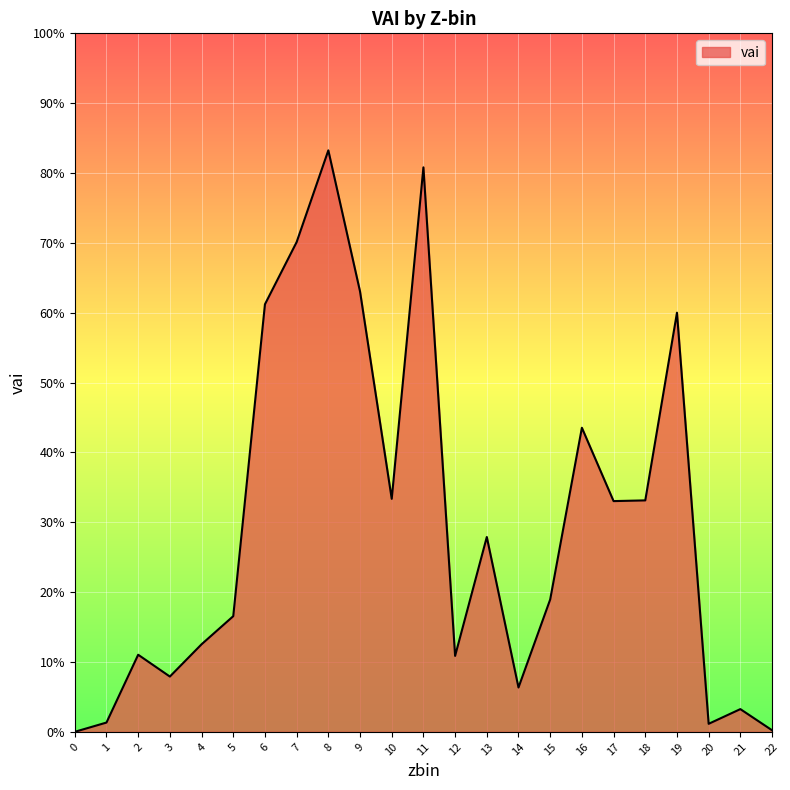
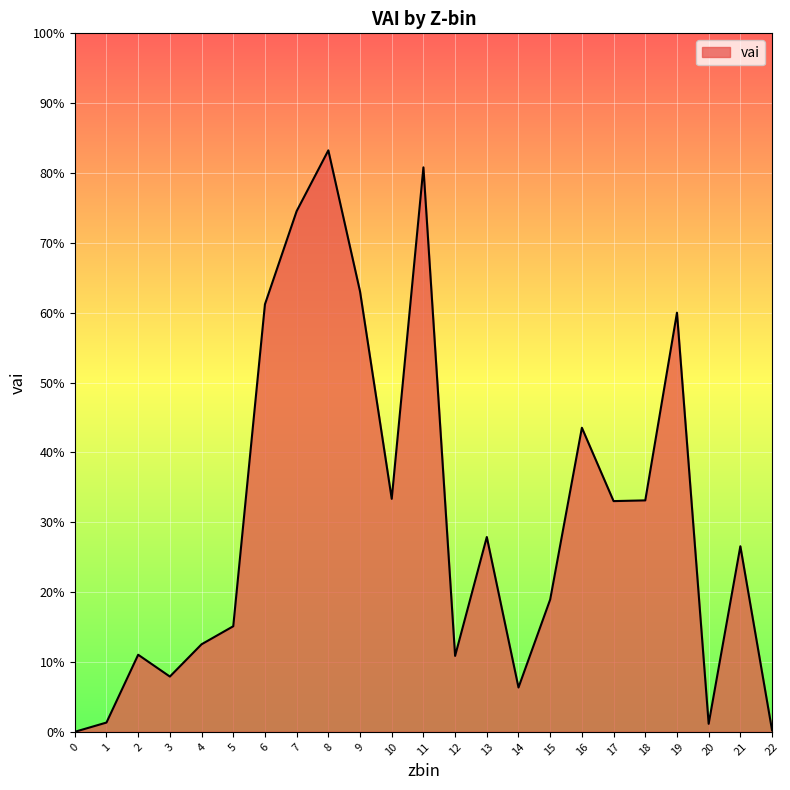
5: 17% -> 15%
7: 70% -> 75%
21: 3% -> 27%
